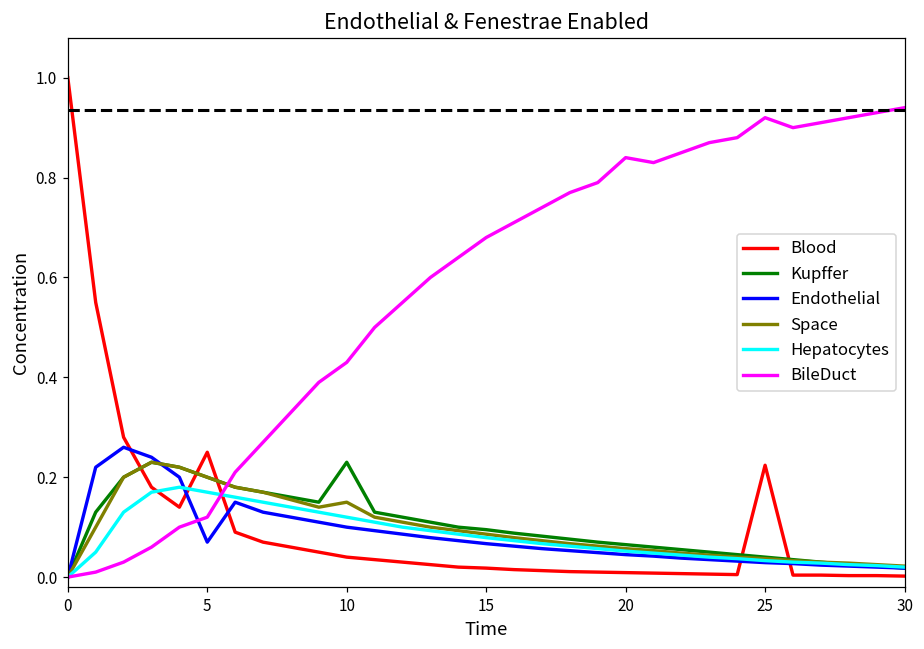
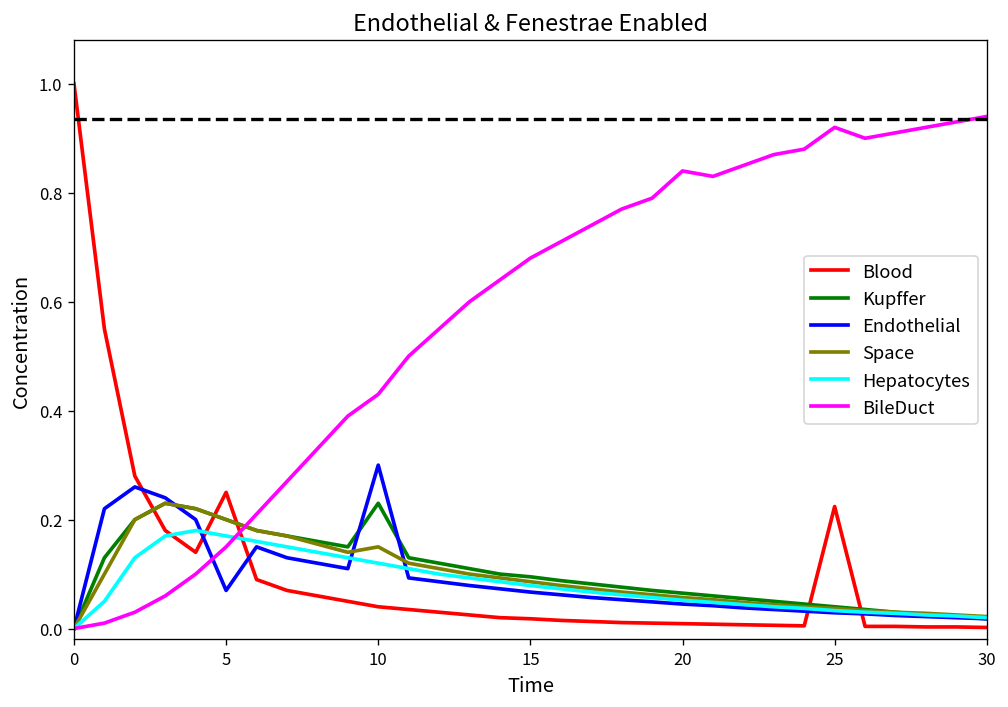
BileDuct, 5: 0.12 -> 0.15
Endothelial, 10: 0.1 -> 0.3
